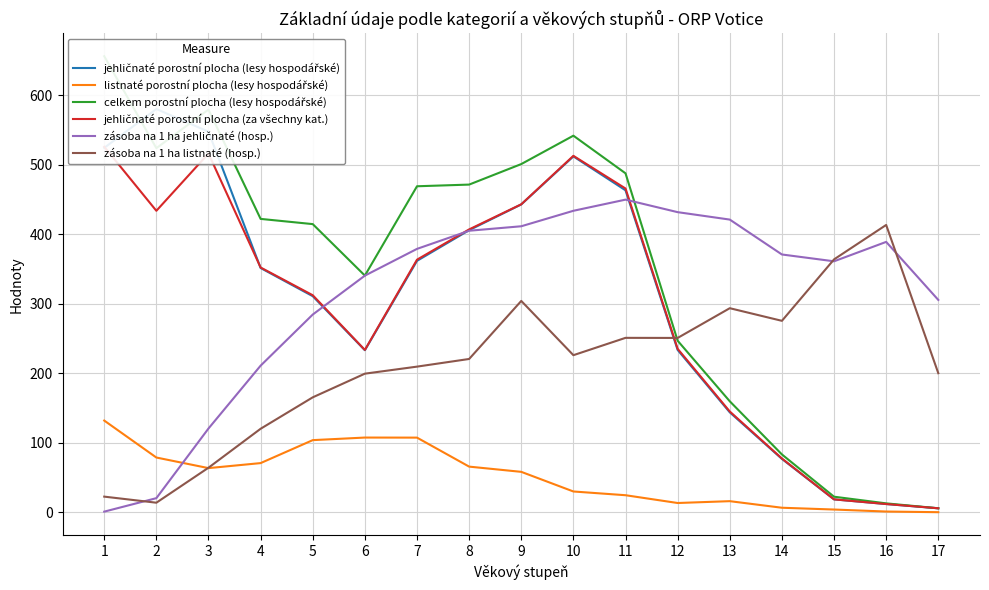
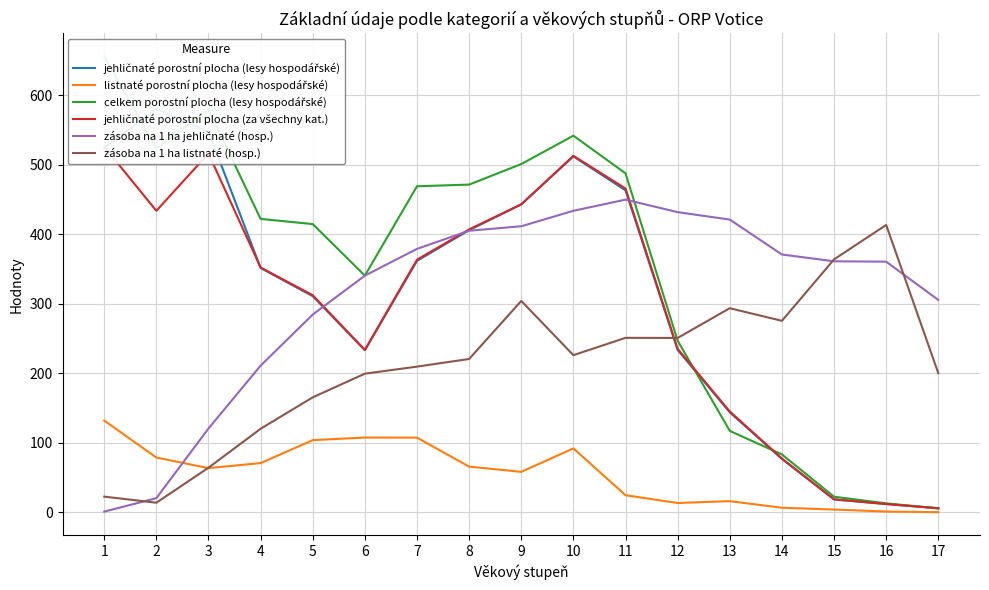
listnaté porostní plocha (lesy hospodářské), 10: 30 -> 90
celkem porostní plocha (lesy hospodářské), 13: 160 -> 120
zásoba na 1 ha jehličnaté (hosp.), 16: 390 -> 360
